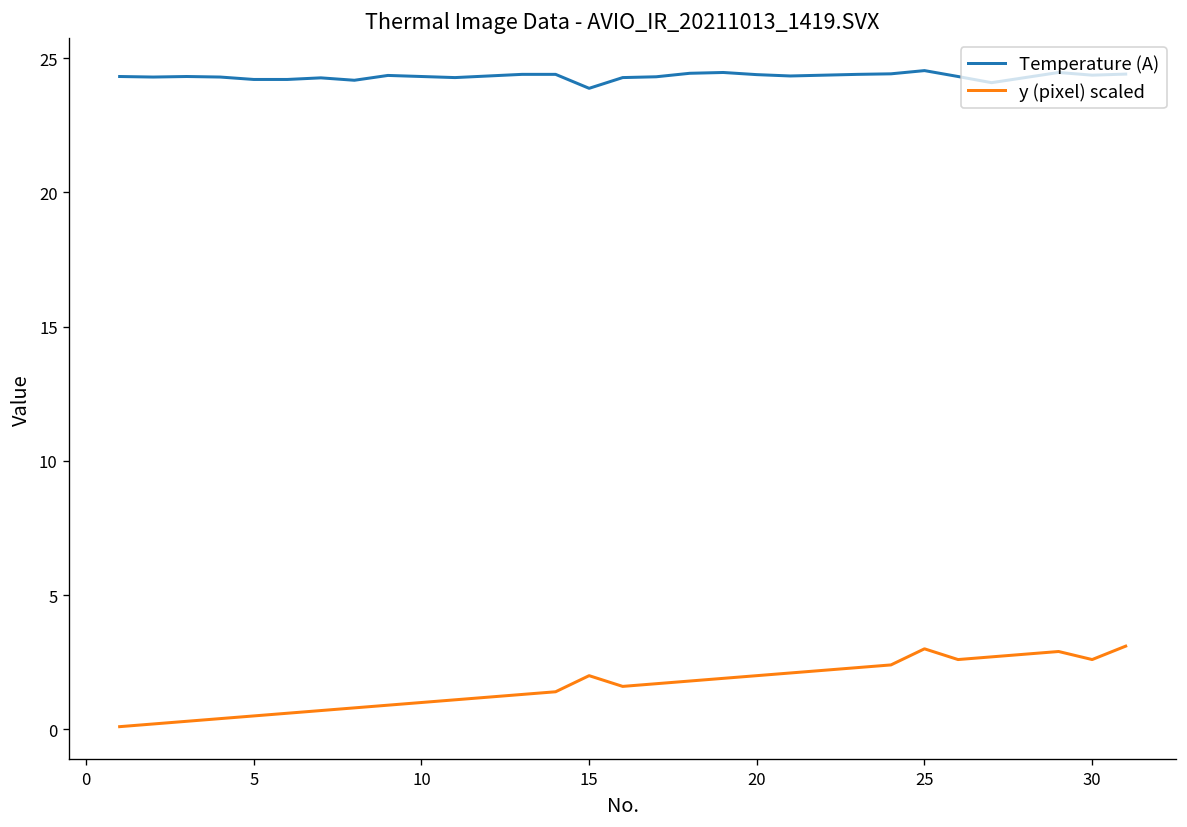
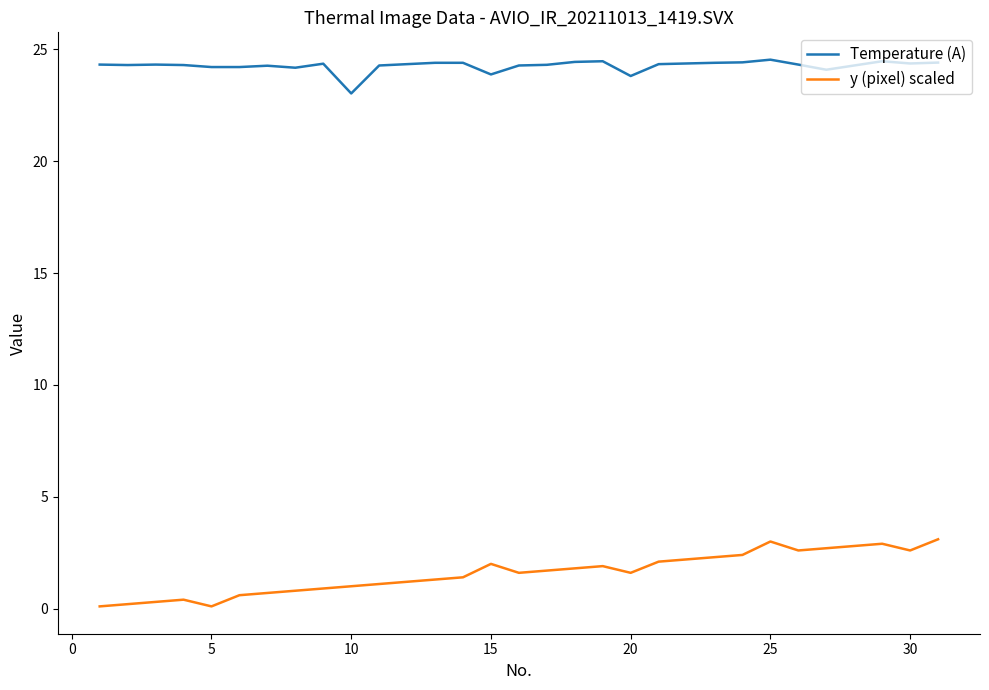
y (pixel) scaled, 5: 0.5 -> 0.1
Temperature (A), 10: 24.3 -> 23.0
Temperature (A), 20: 24.4 -> 23.8
y (pixel) scaled, 20: 2.0 -> 1.6
